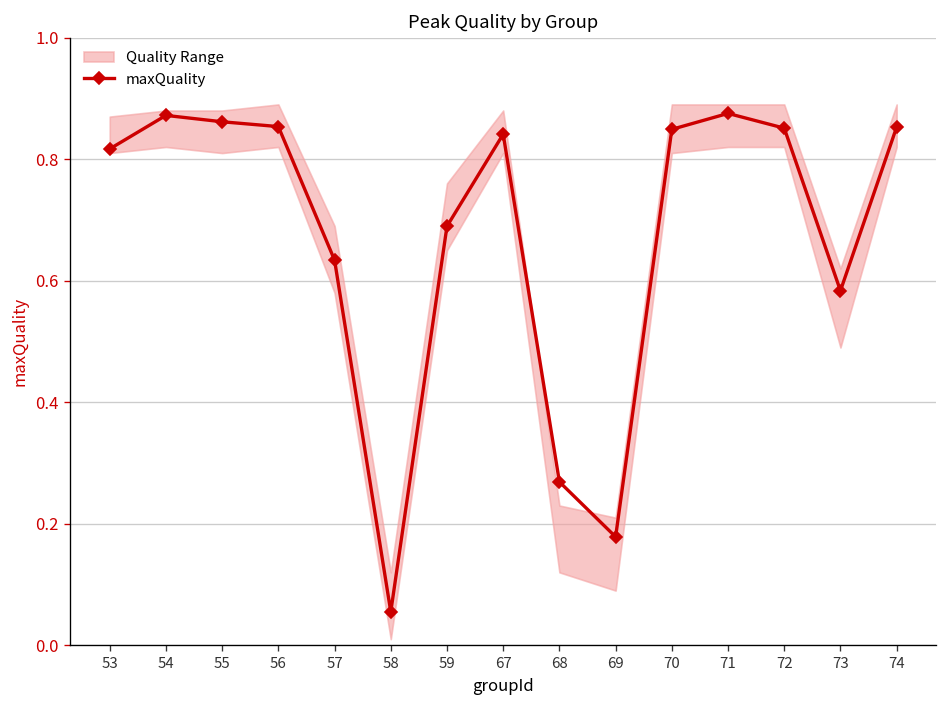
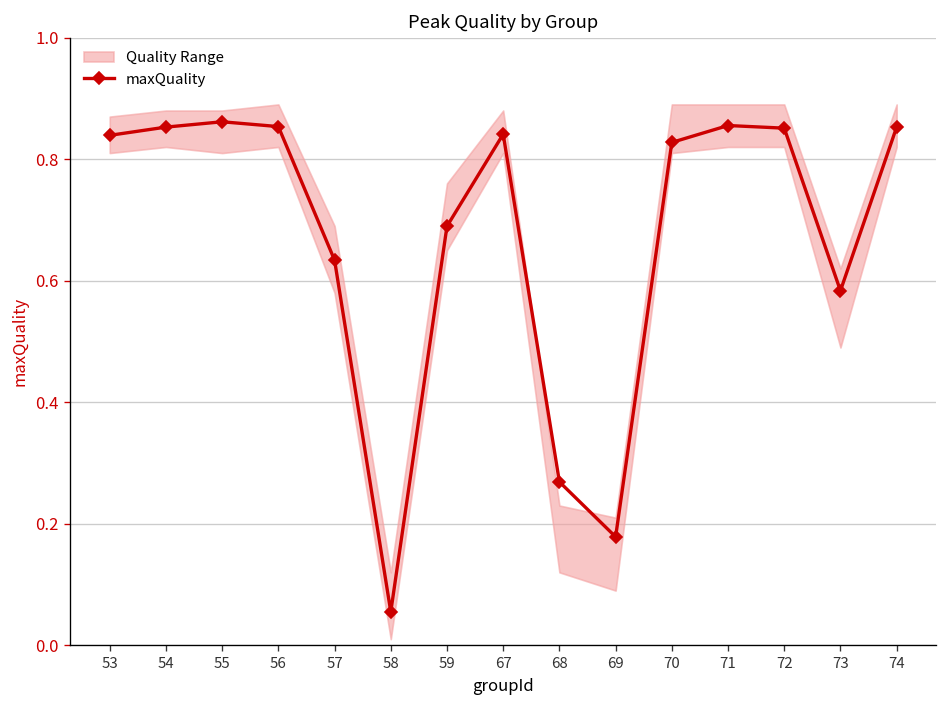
maxQuality, 53: 0.82 -> 0.84
maxQuality, 54: 0.87 -> 0.85
maxQuality, 70: 0.85 -> 0.83
maxQuality, 71: 0.88 -> 0.86
